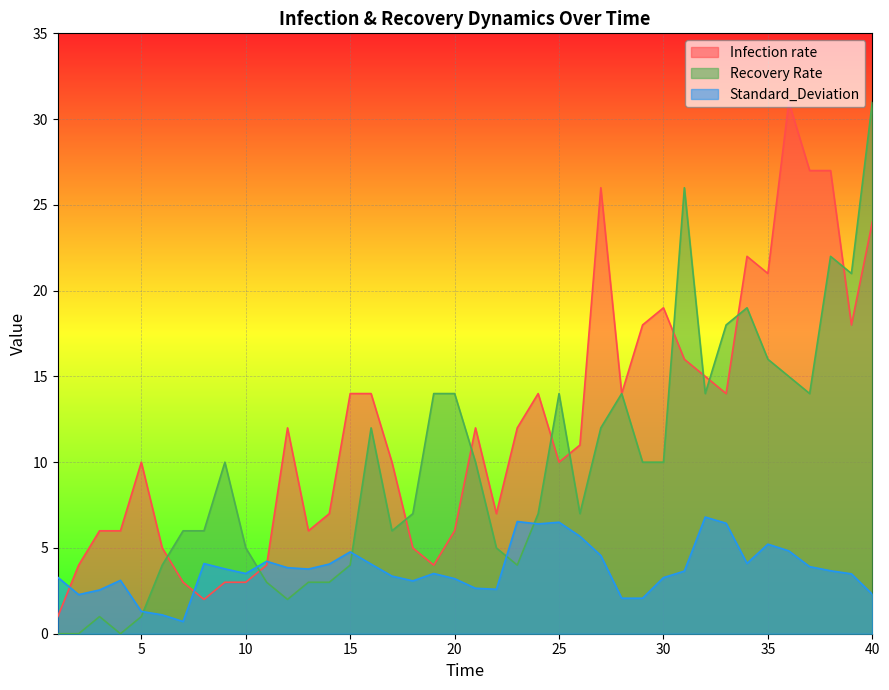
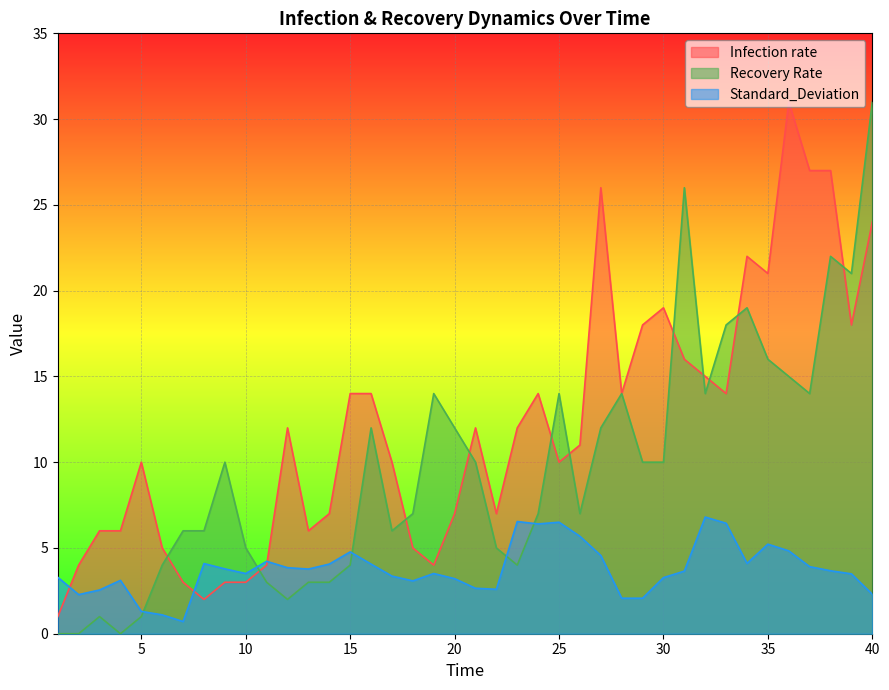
Infection rate, 20: 6 -> 7
Recovery Rate, 20: 14 -> 12
